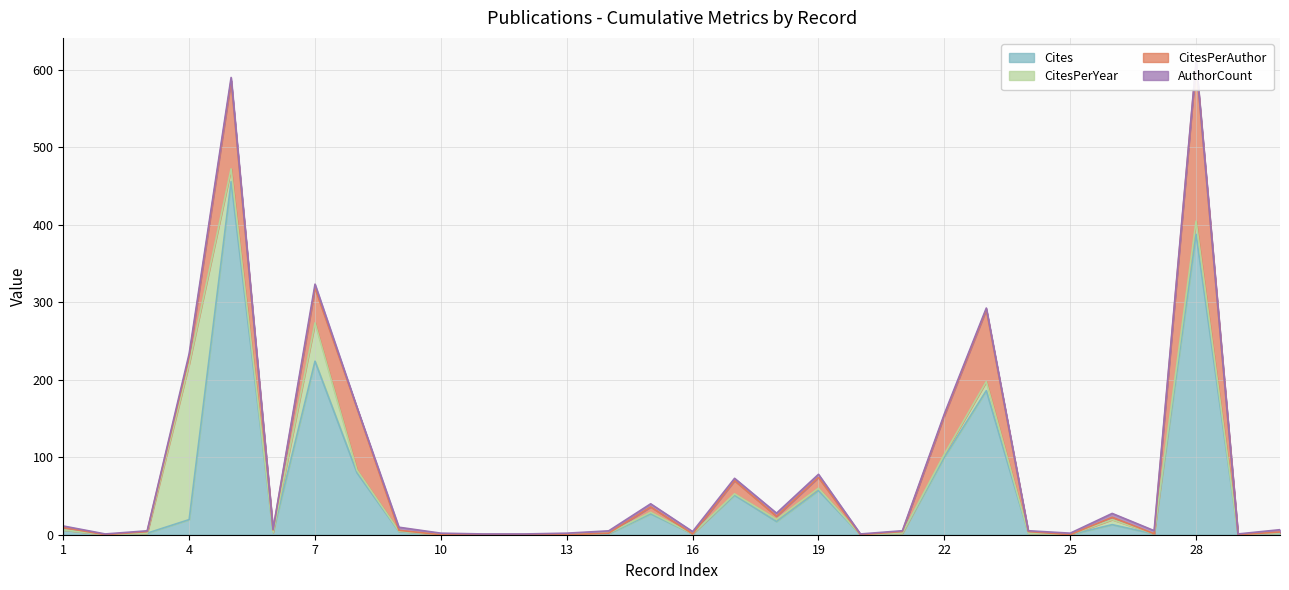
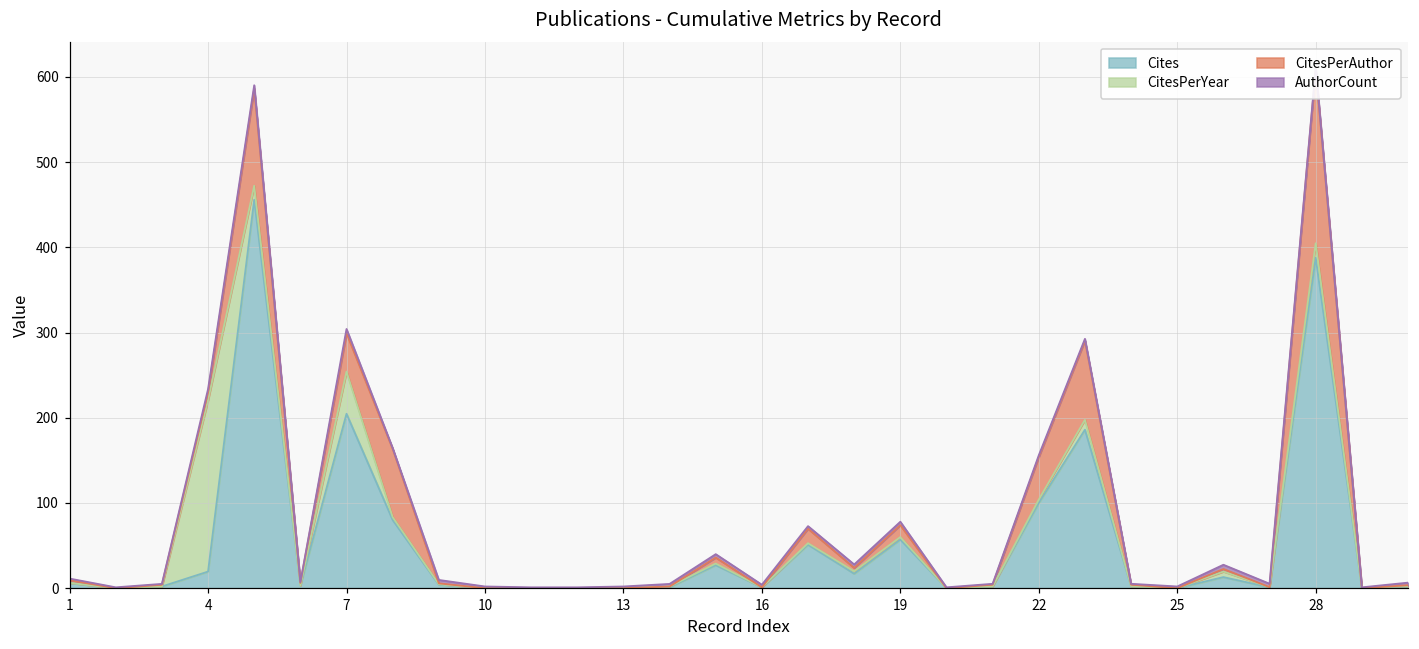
Cites, 7: 220 -> 200
